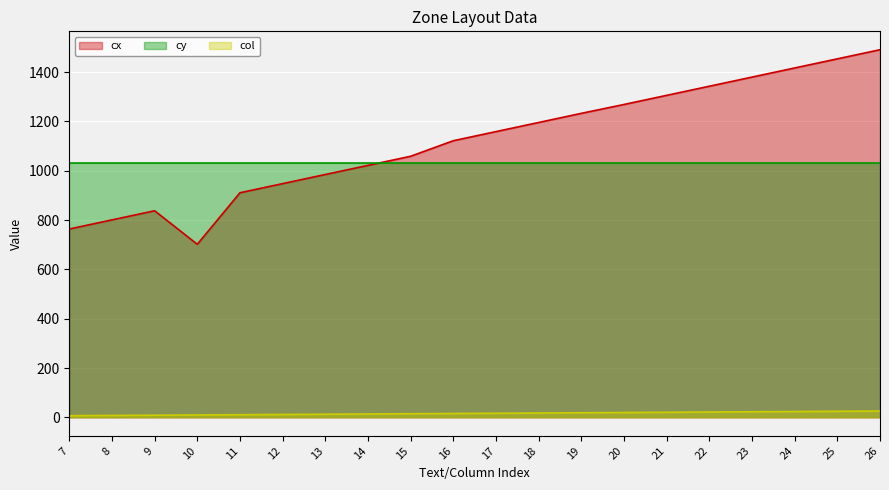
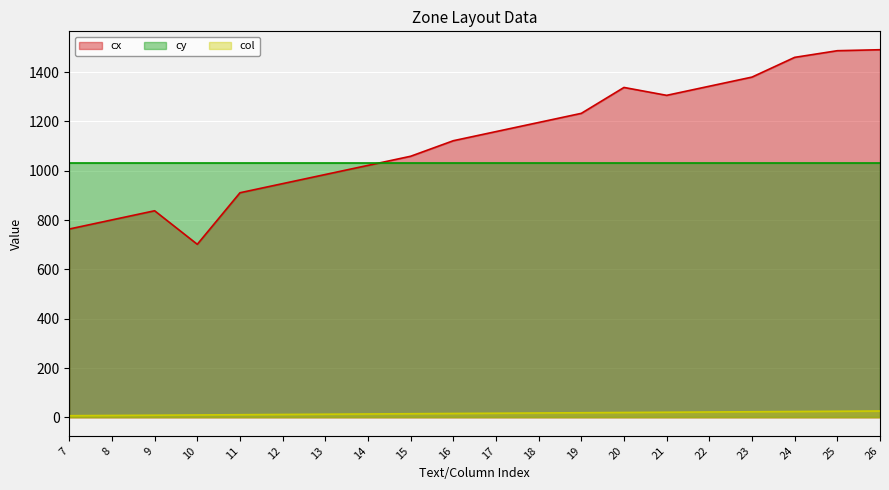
cx, 20: 1270 -> 1340
cx, 24: 1420 -> 1460
cx, 25: 1450 -> 1490
